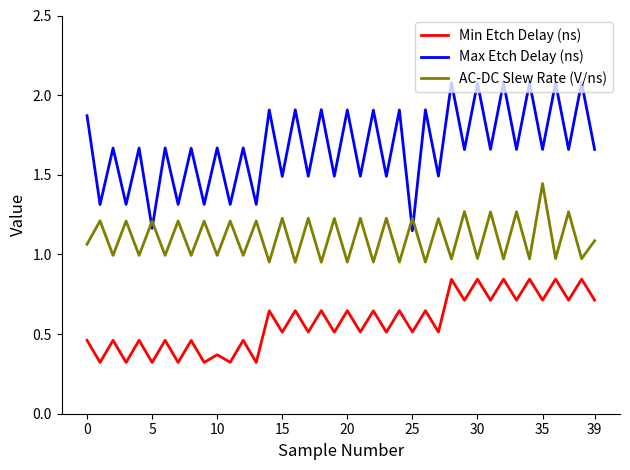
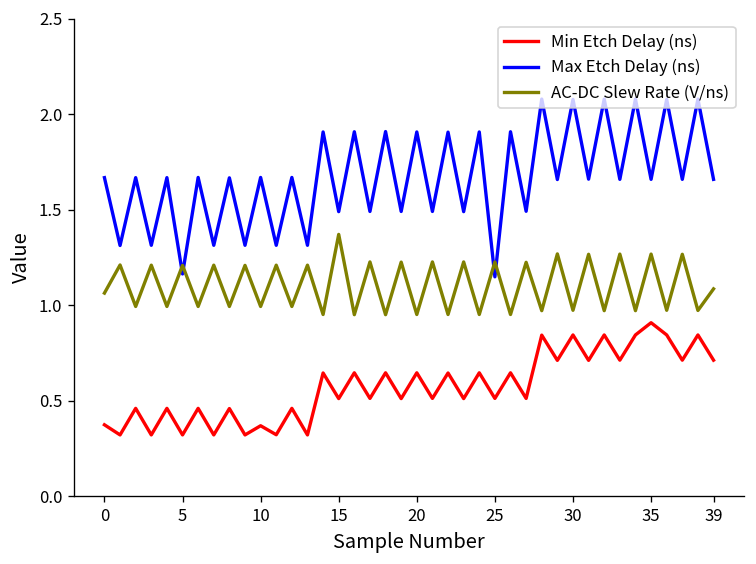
Min Etch Delay (ns), 0: 0.46 -> 0.38
Max Etch Delay (ns), 0: 1.87 -> 1.67
AC-DC Slew Rate (V/ns), 15: 1.23 -> 1.37
Min Etch Delay (ns), 35: 0.71 -> 0.91
AC-DC Slew Rate (V/ns), 35: 1.45 -> 1.27
